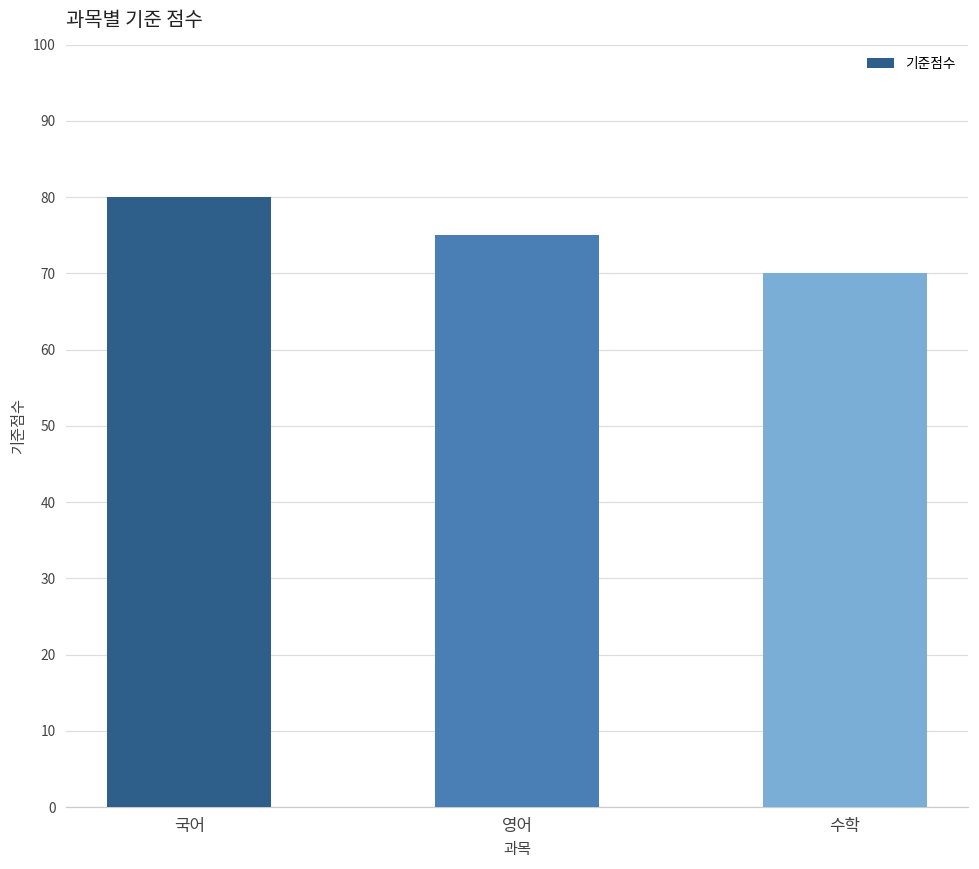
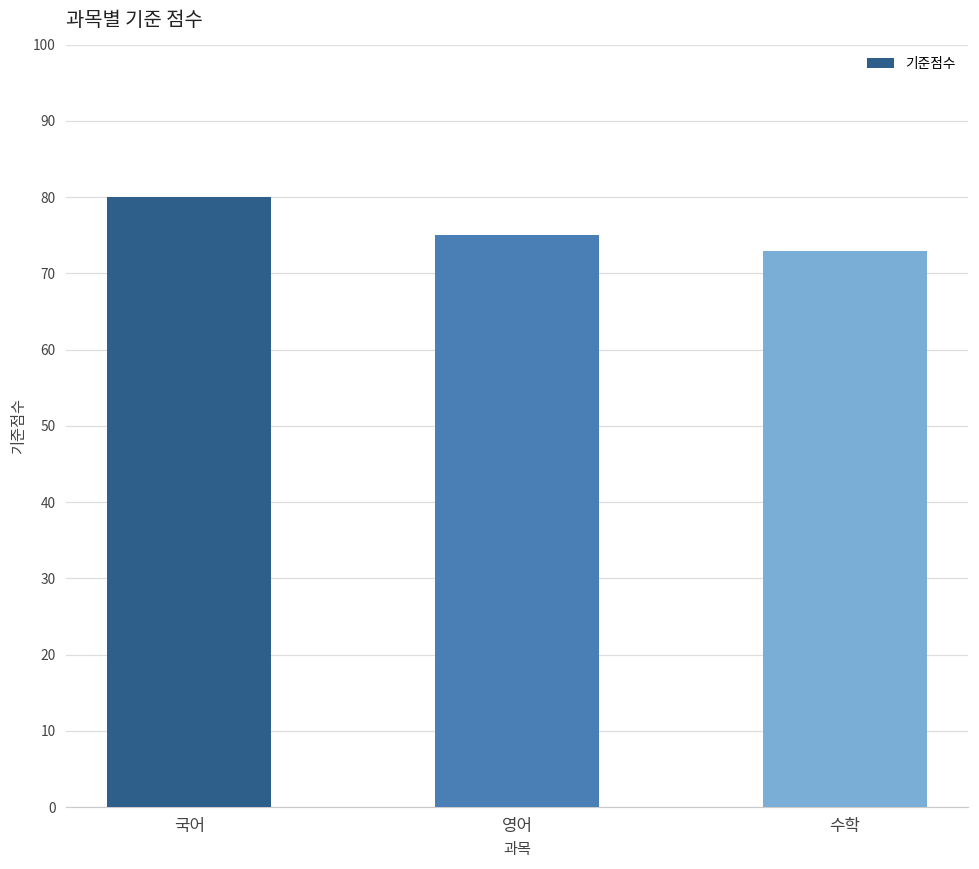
수학: 70 -> 73
